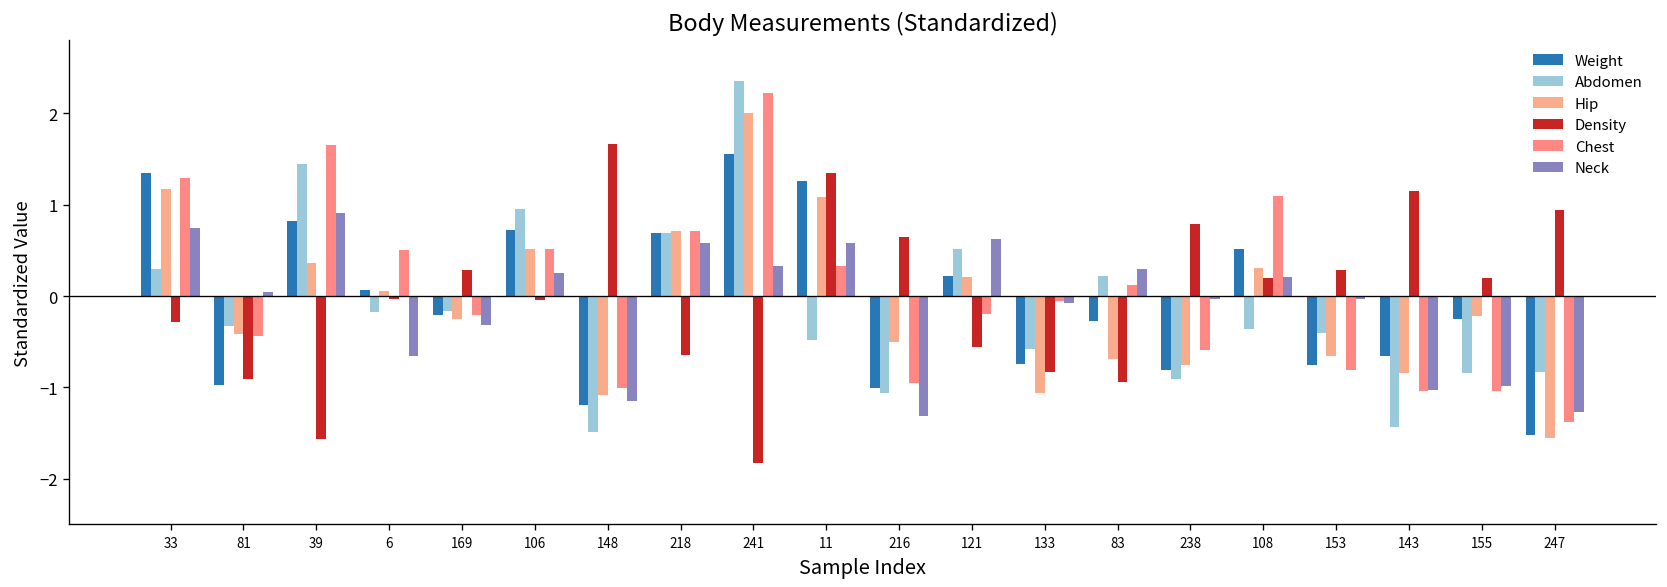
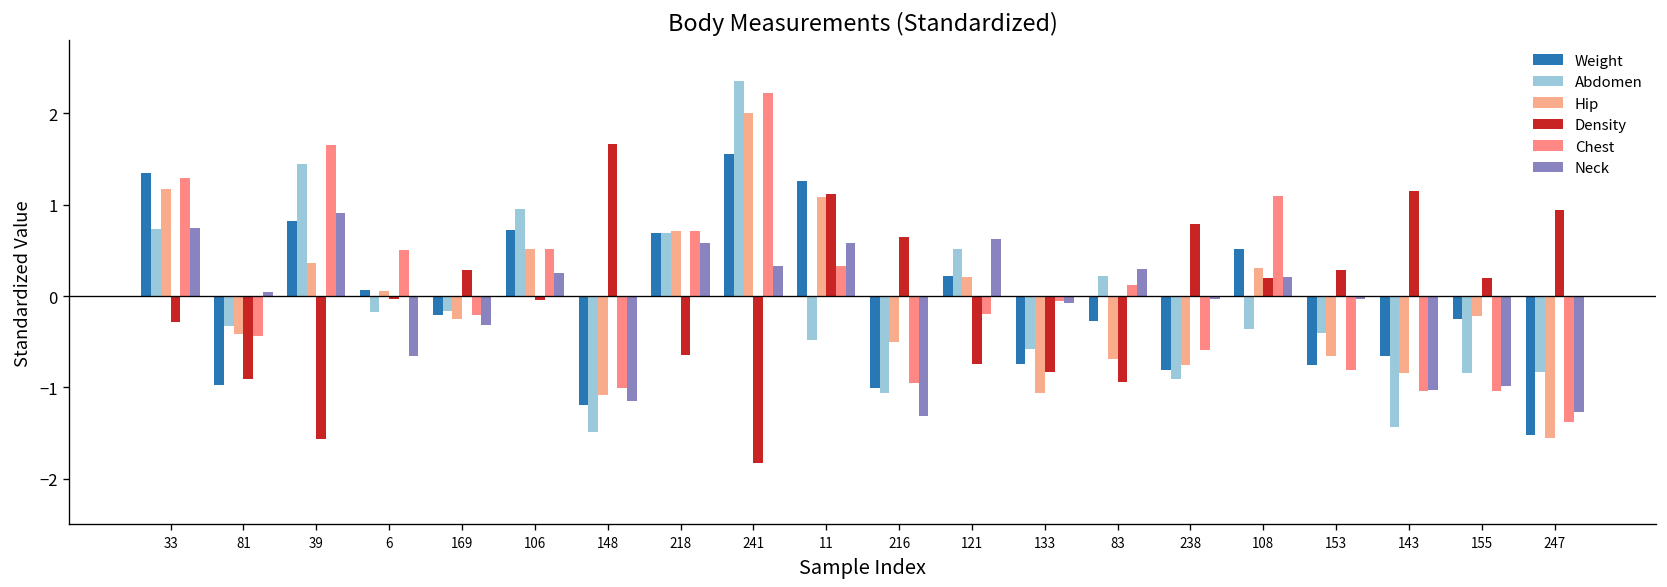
Abdomen, 33: 0.3 -> 0.7
Density, 11: 1.3 -> 1.1
Density, 121: -0.6 -> -0.7
